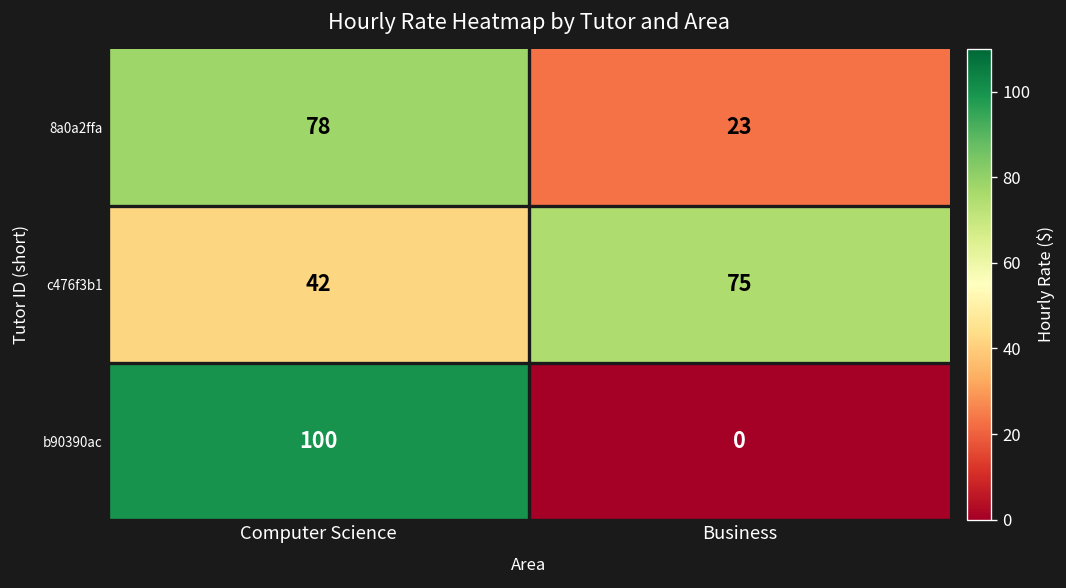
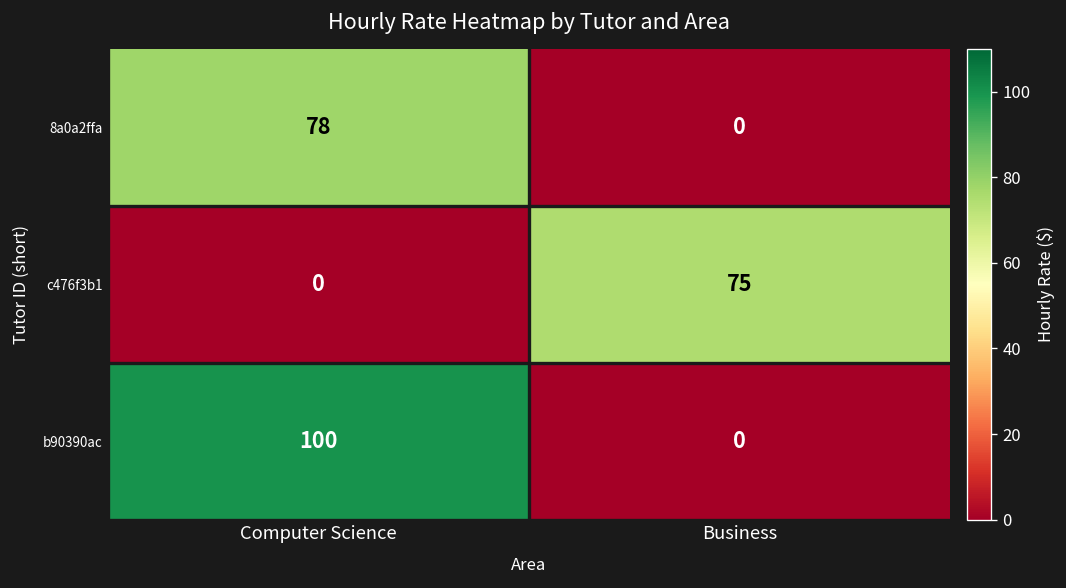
8a0a2ffa, Business: 23 -> 0
c476f3b1, Computer Science: 42 -> 0
